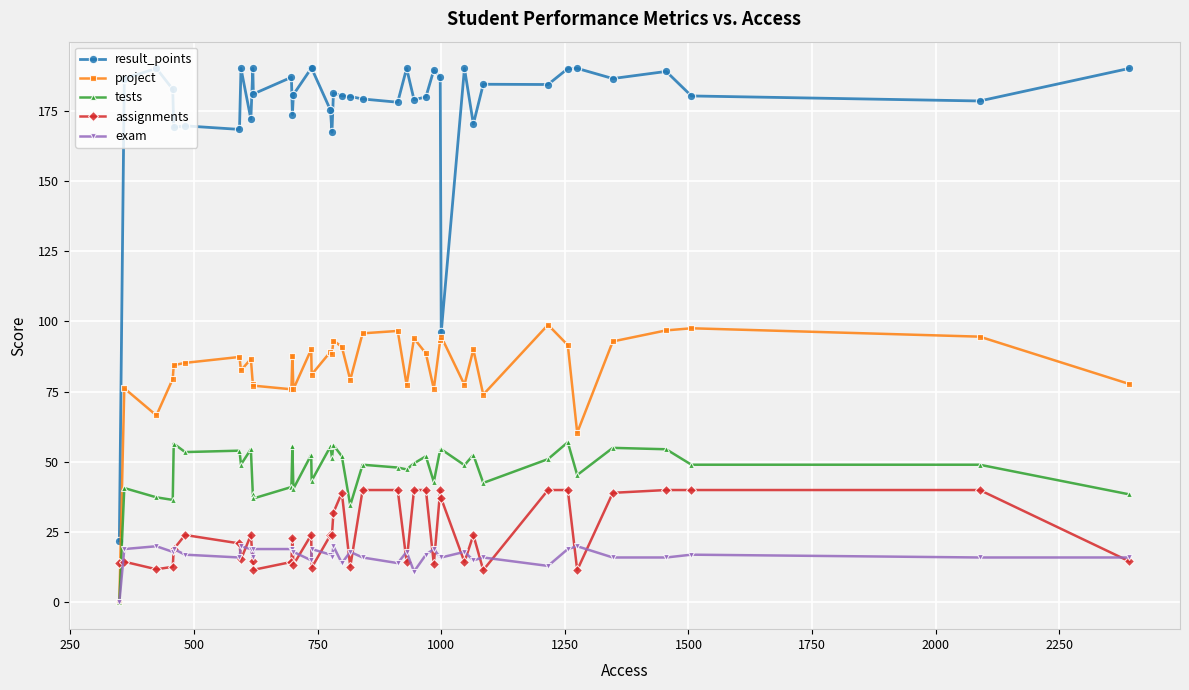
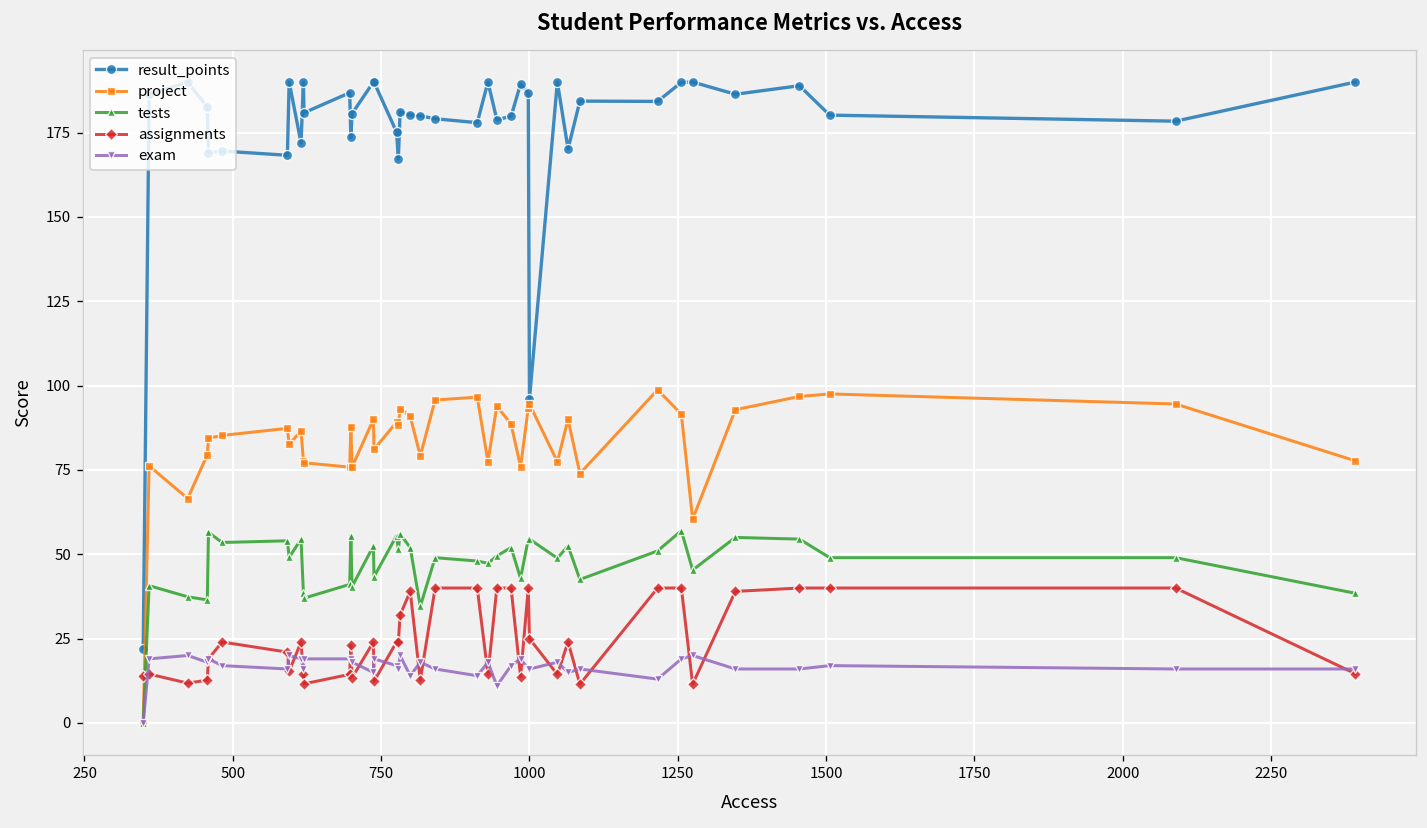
assignments, 1000: 37 -> 25
